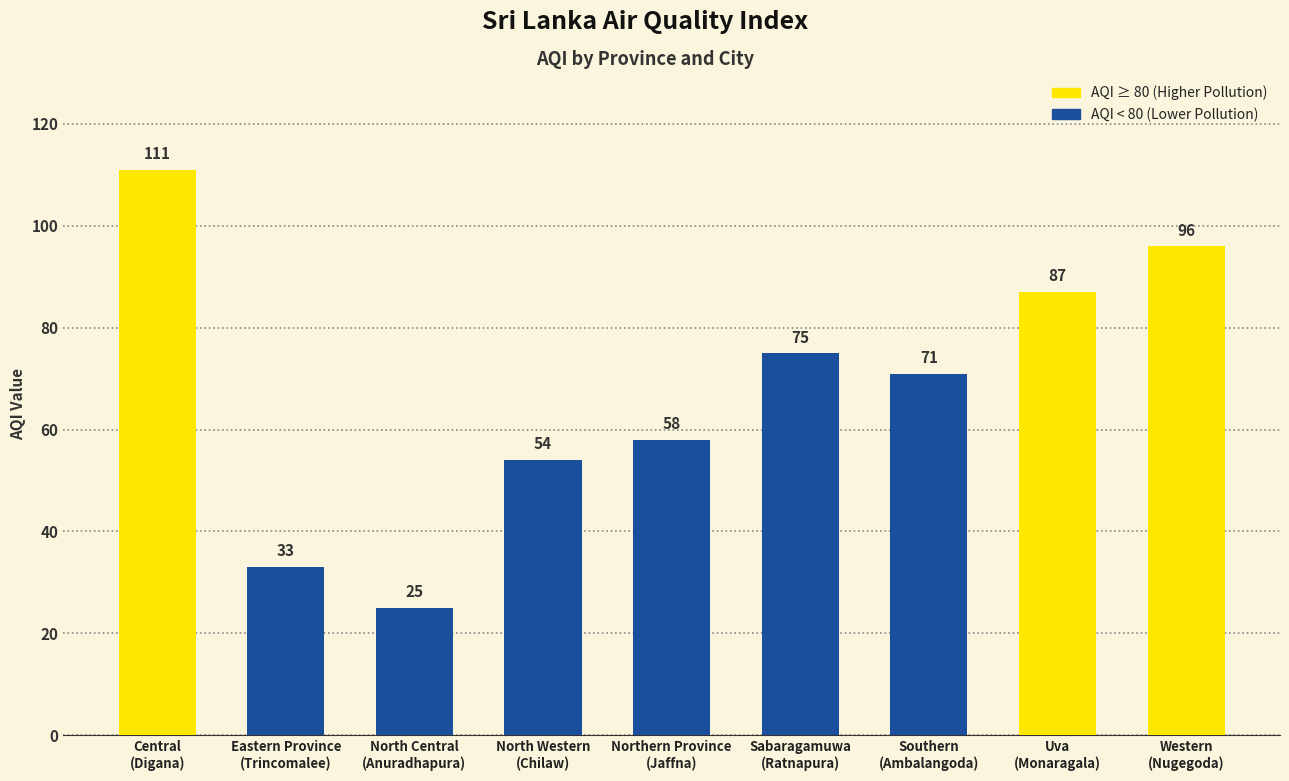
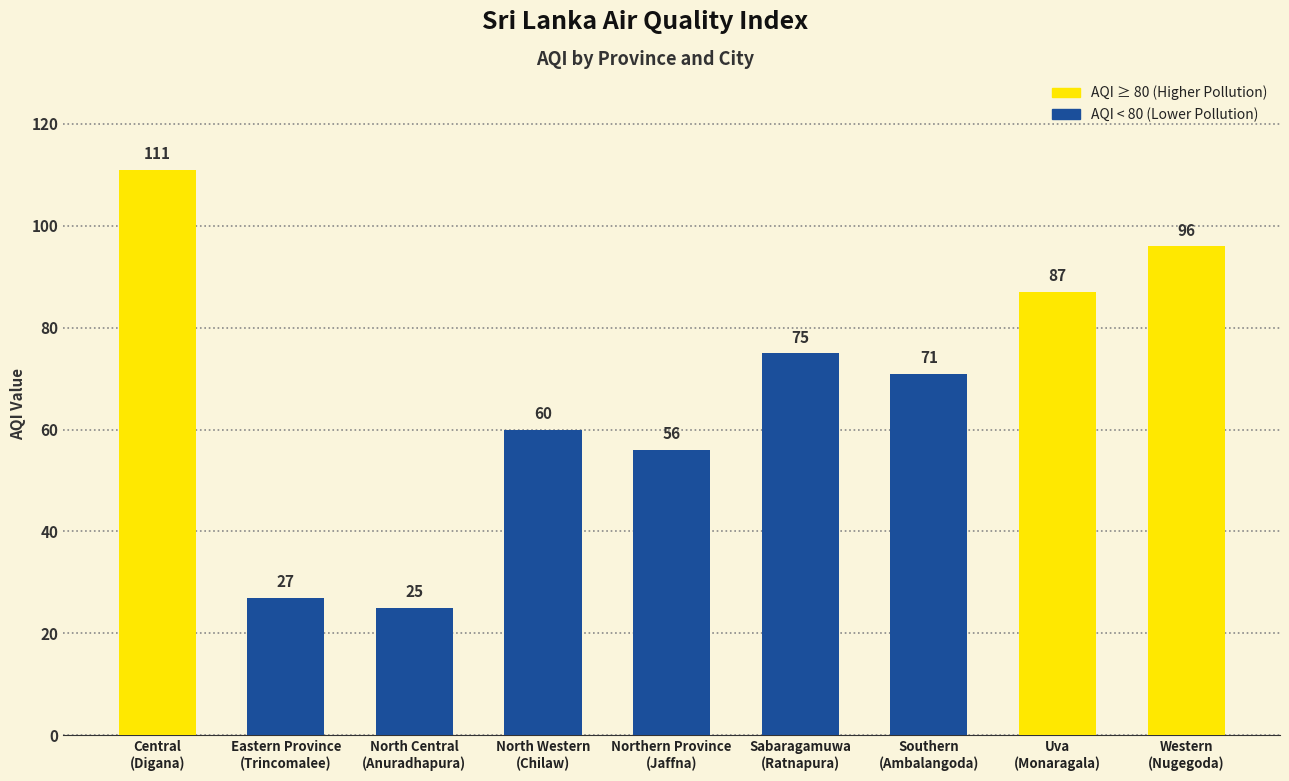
Eastern Province (Trincomalee): 33 -> 27
North Western (Chilaw): 54 -> 60
Northern Province (Jaffna): 58 -> 56
